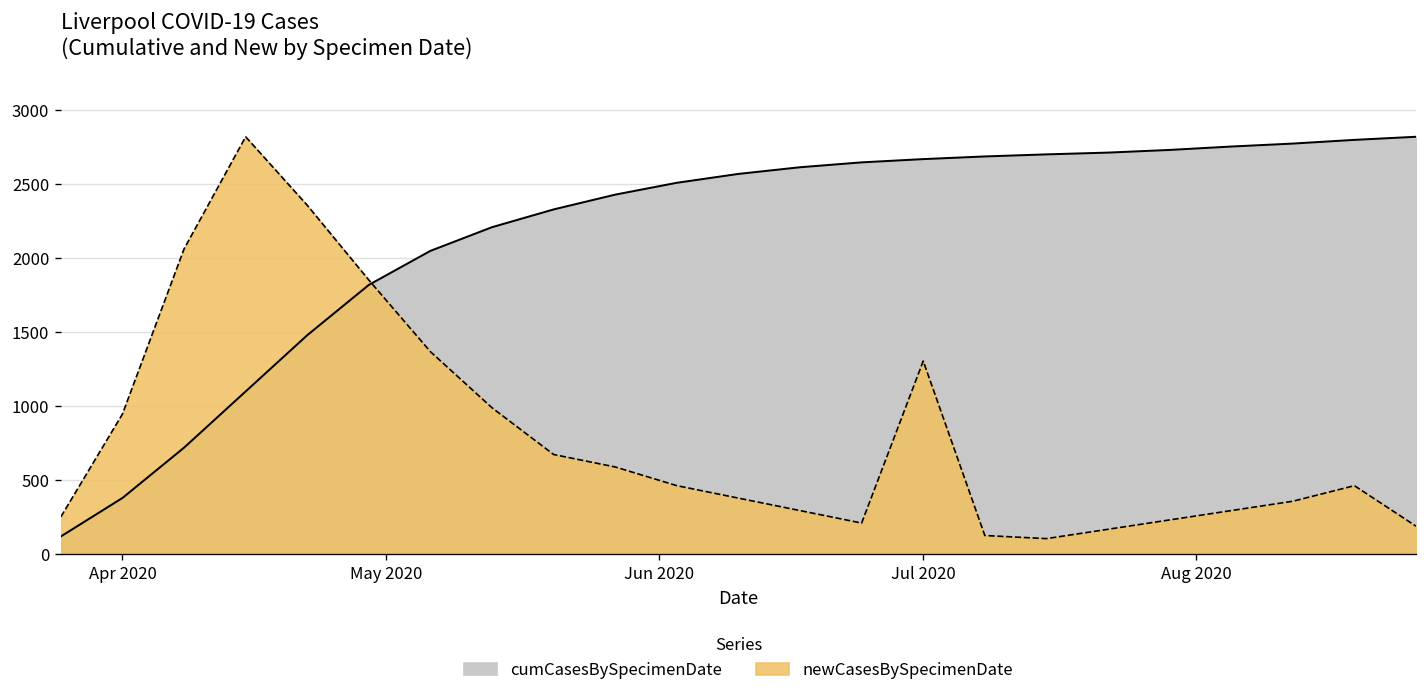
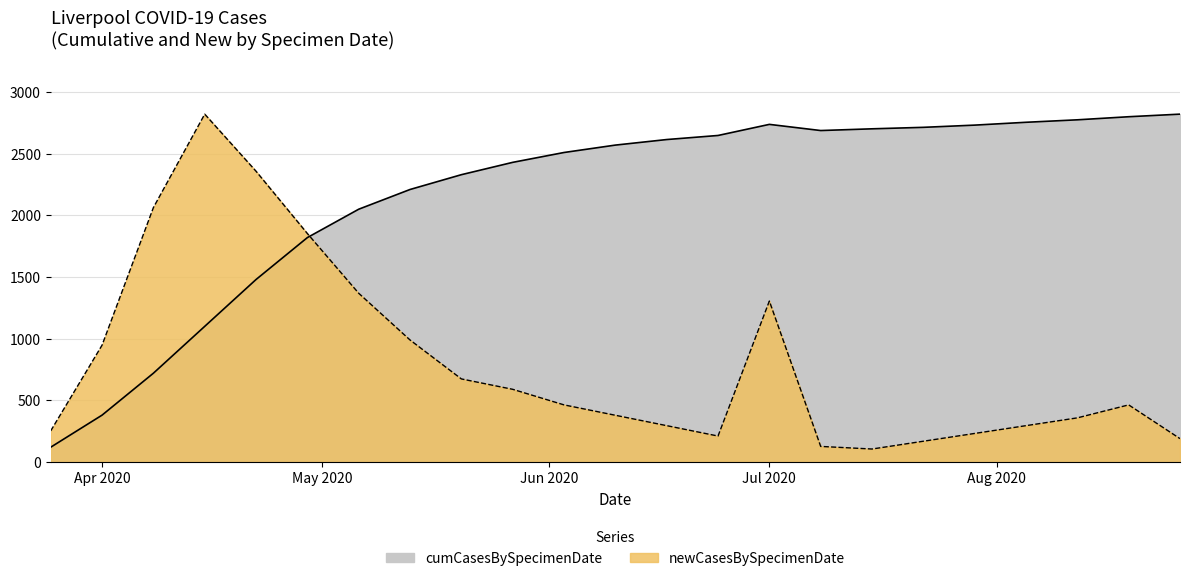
cumCasesBySpecimenDate, Jul 2020: 2670 -> 2740
